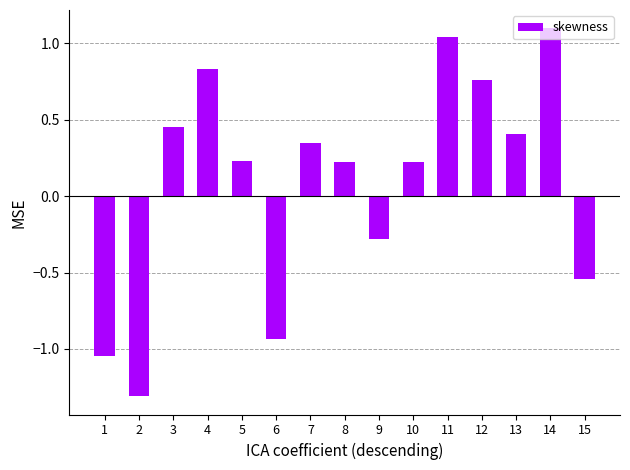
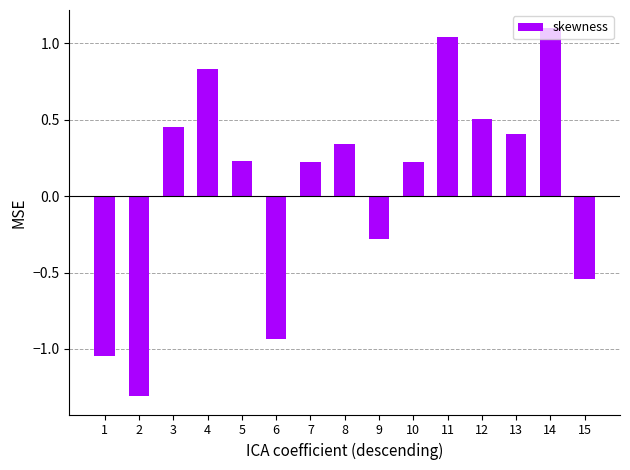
7: 0.35 -> 0.23
8: 0.22 -> 0.34
12: 0.76 -> 0.51
